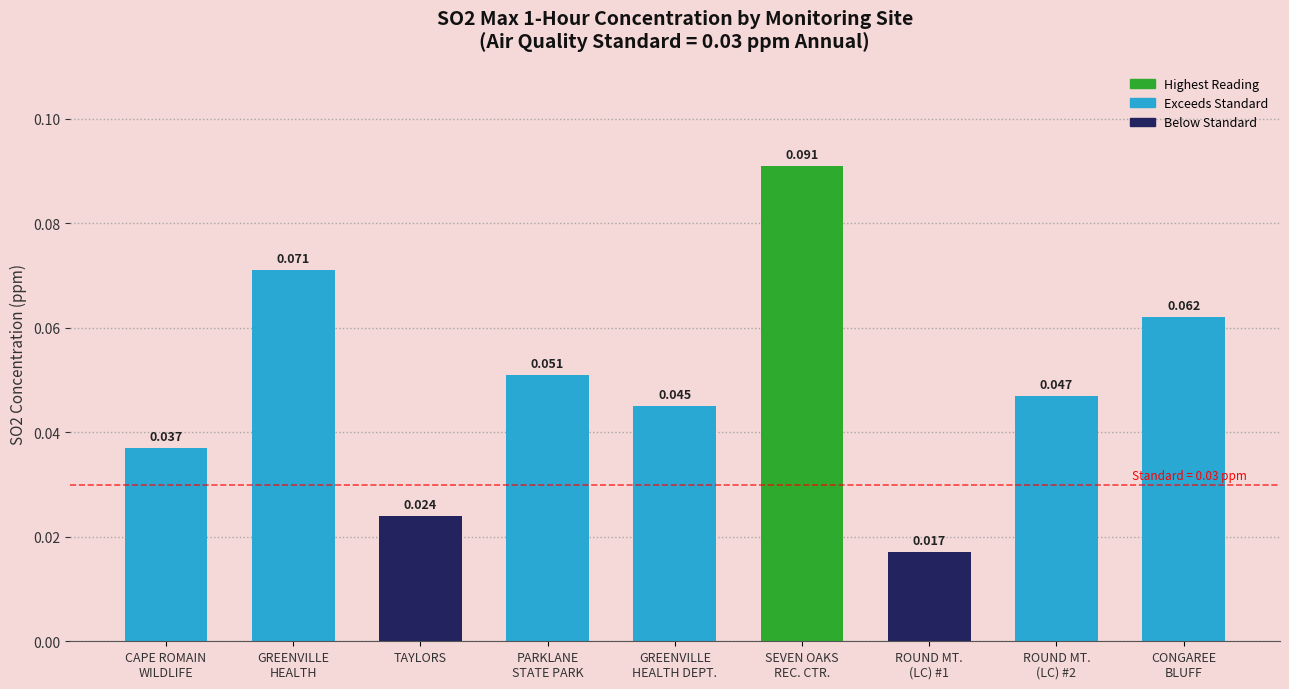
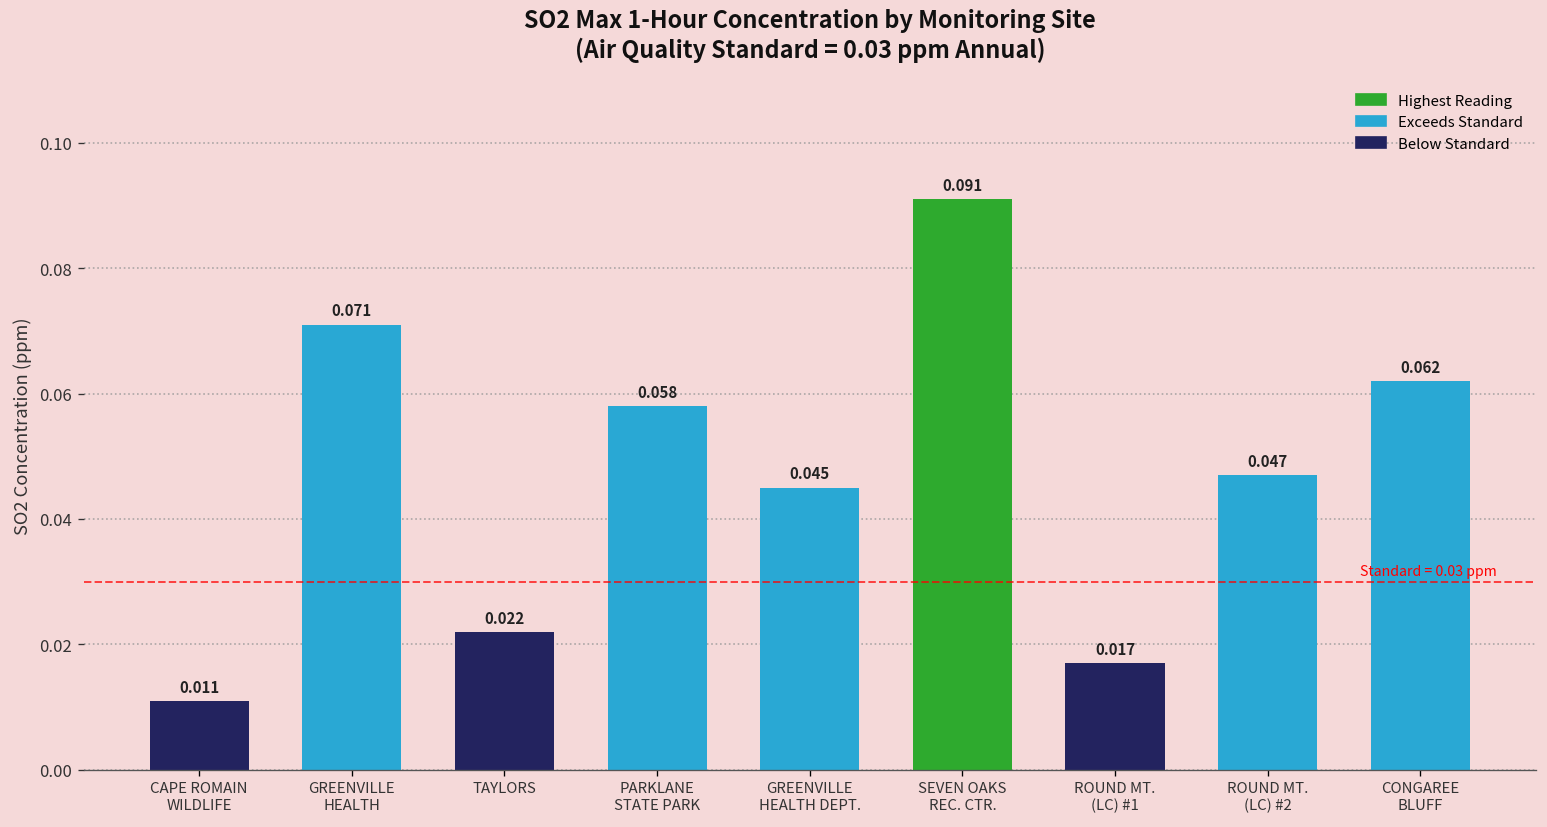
CAPE ROMAIN WILDLIFE: 0.037 -> 0.011
TAYLORS: 0.024 -> 0.022
PARKLANE STATE PARK: 0.051 -> 0.058
